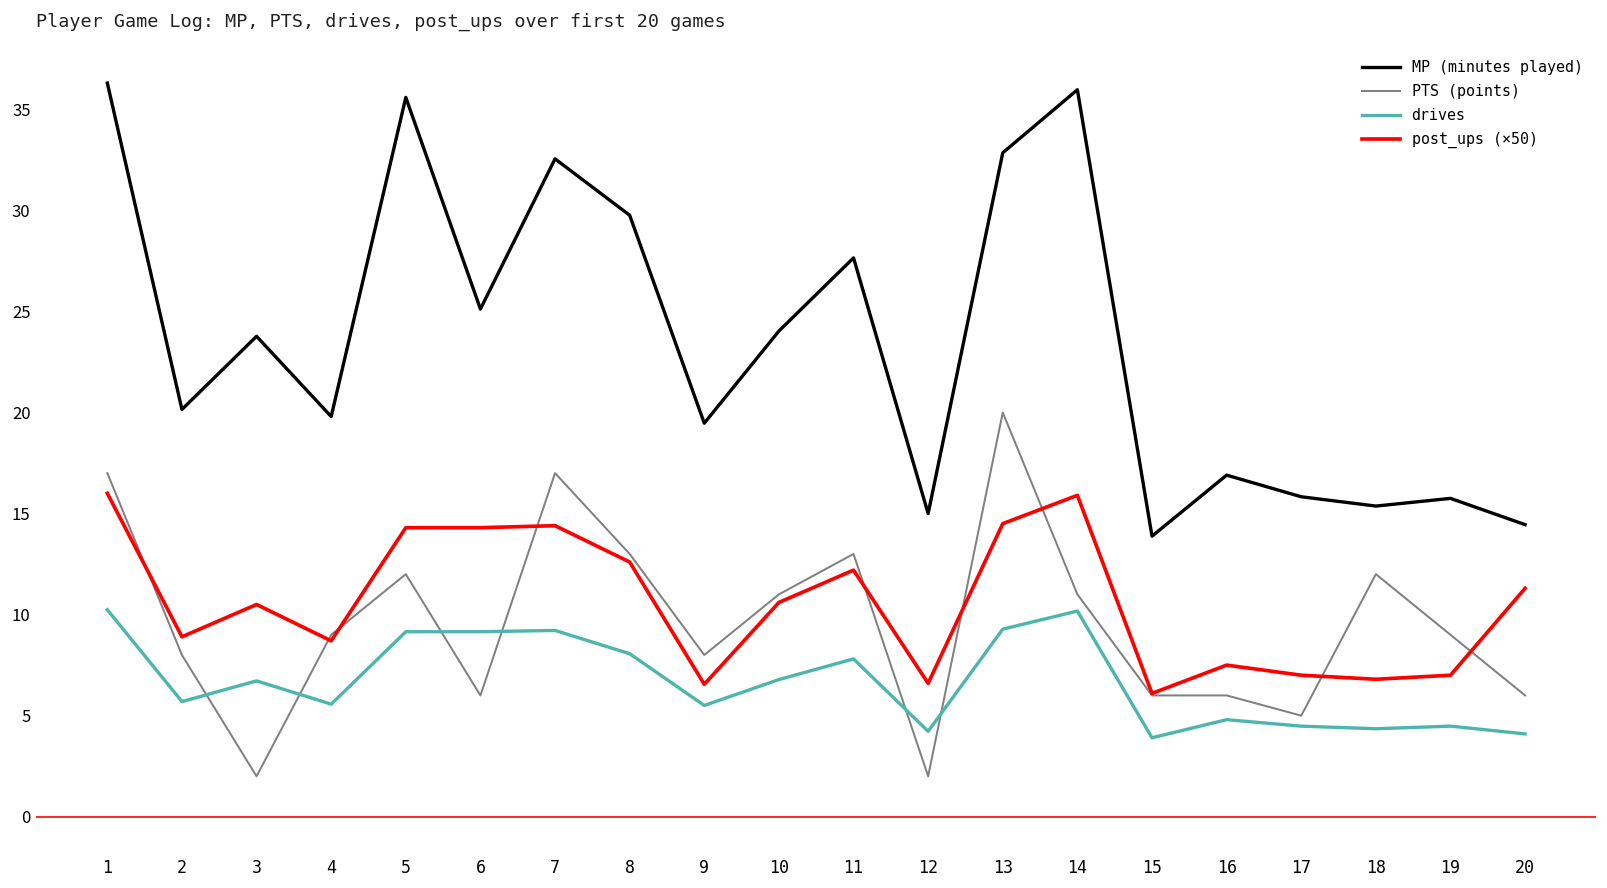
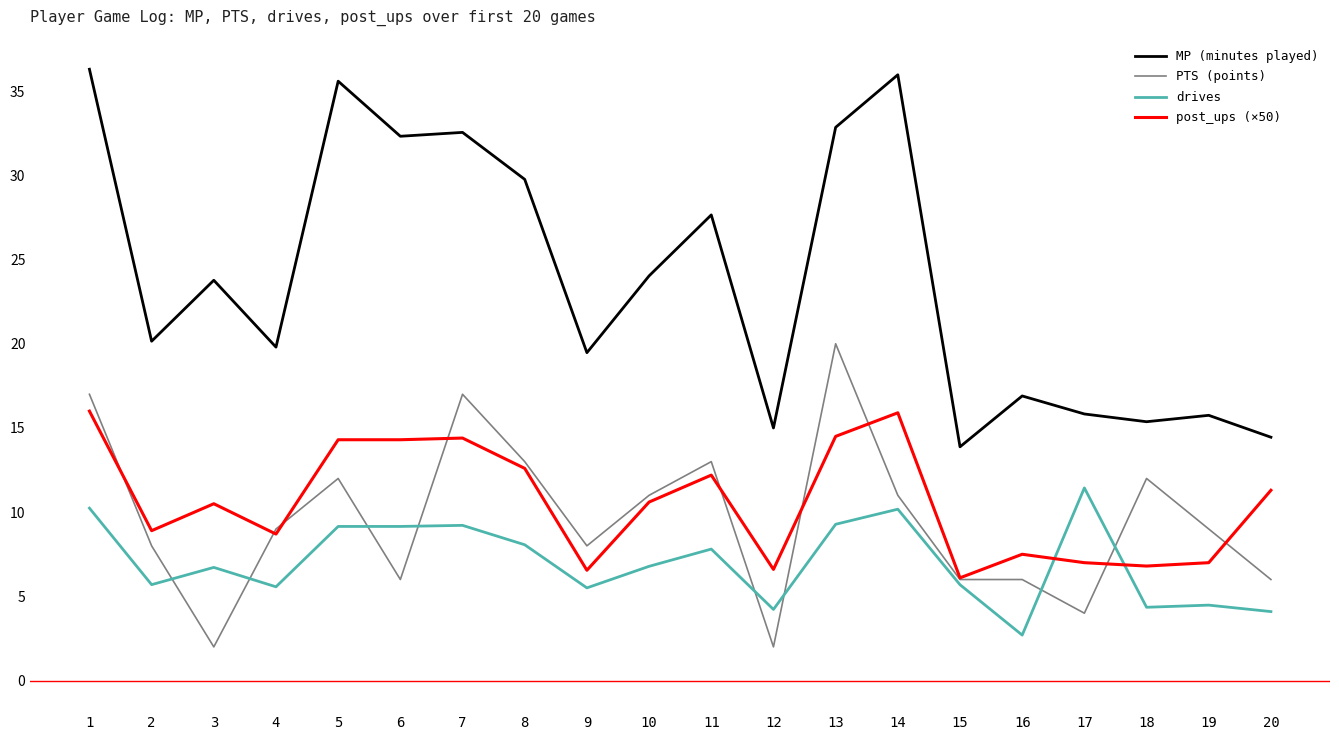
MP (minutes played), 6: 25.1 -> 32.3
drives, 15: 3.9 -> 5.7
drives, 16: 4.8 -> 2.7
PTS (points), 17: 5 -> 4
drives, 17: 4.5 -> 11.4
